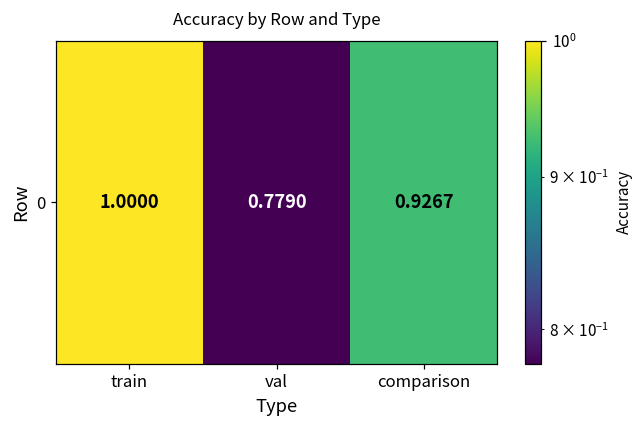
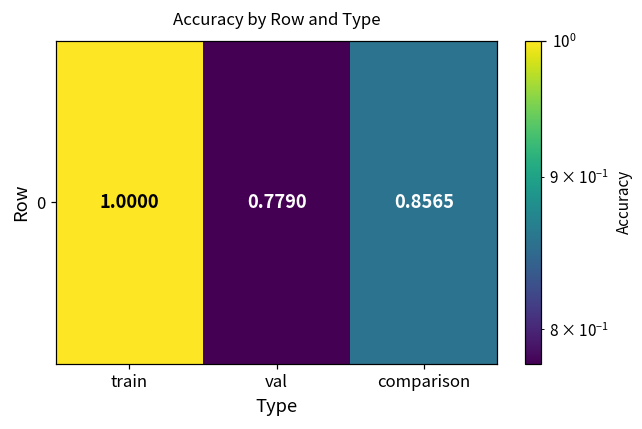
0, comparison: 0.9267 -> 0.8565
